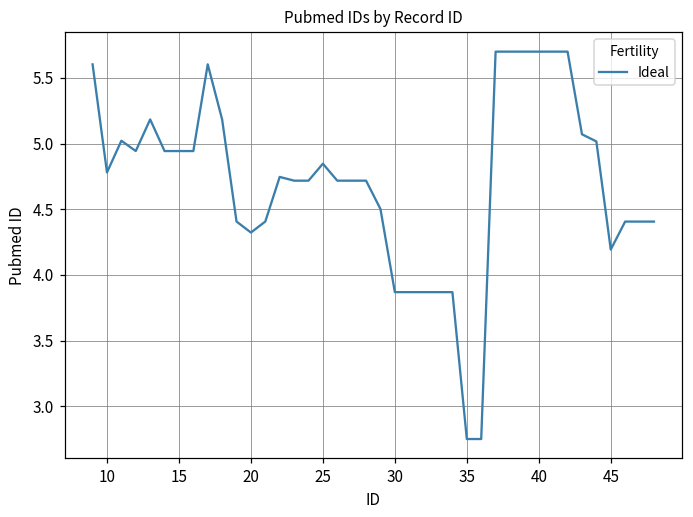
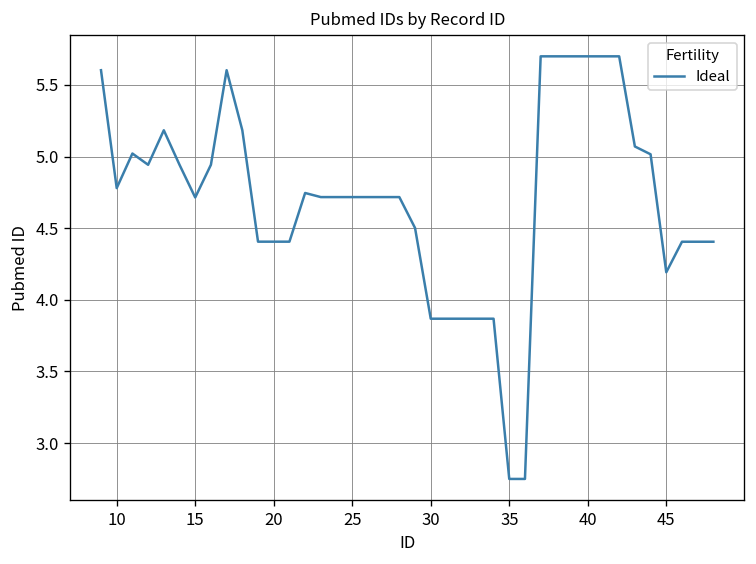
15: 4.94 -> 4.71
20: 4.32 -> 4.41
25: 4.85 -> 4.72
